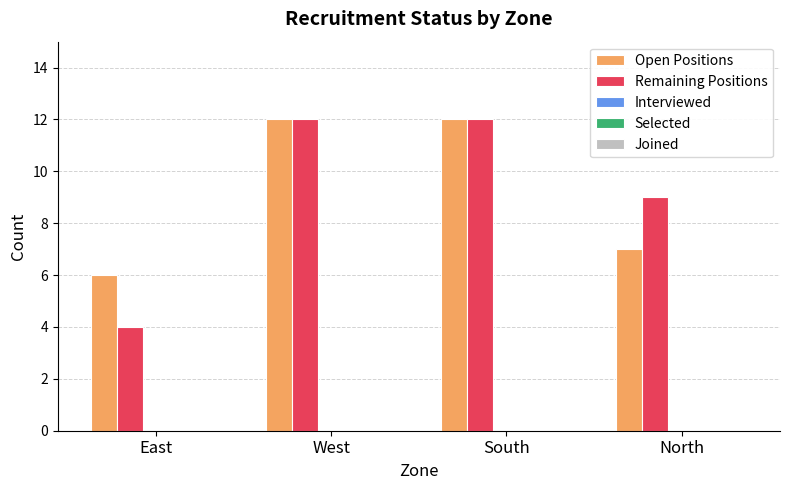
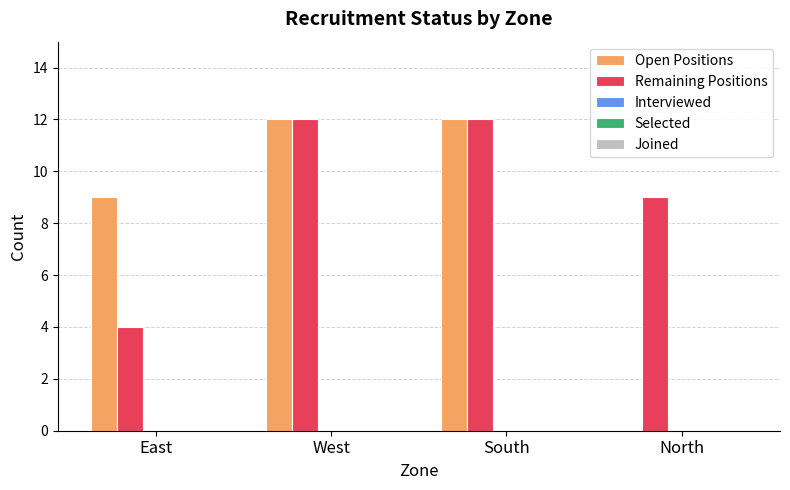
Open Positions, East: 6 -> 9
Open Positions, North: 7 -> 0
